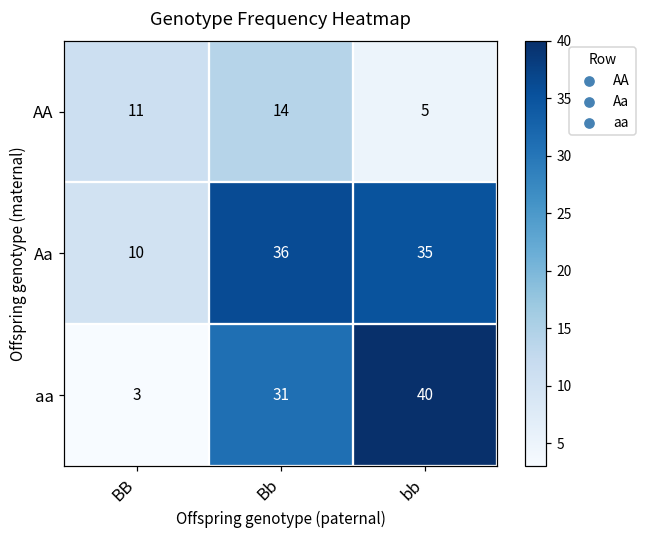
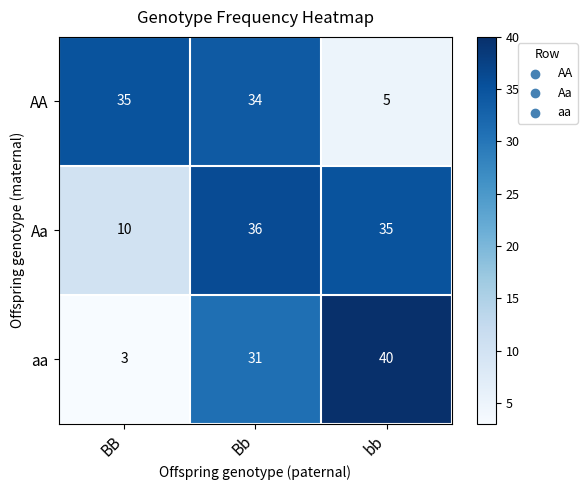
AA, BB: 11 -> 35
AA, Bb: 14 -> 34
